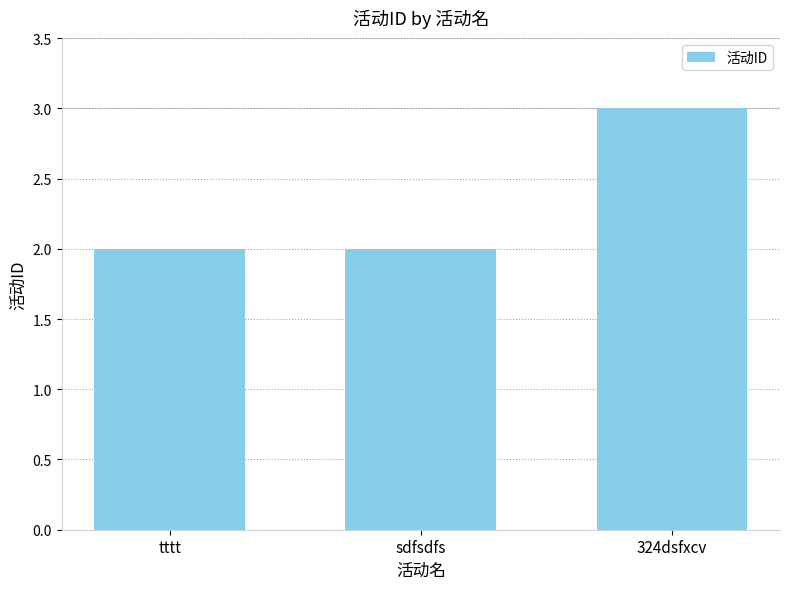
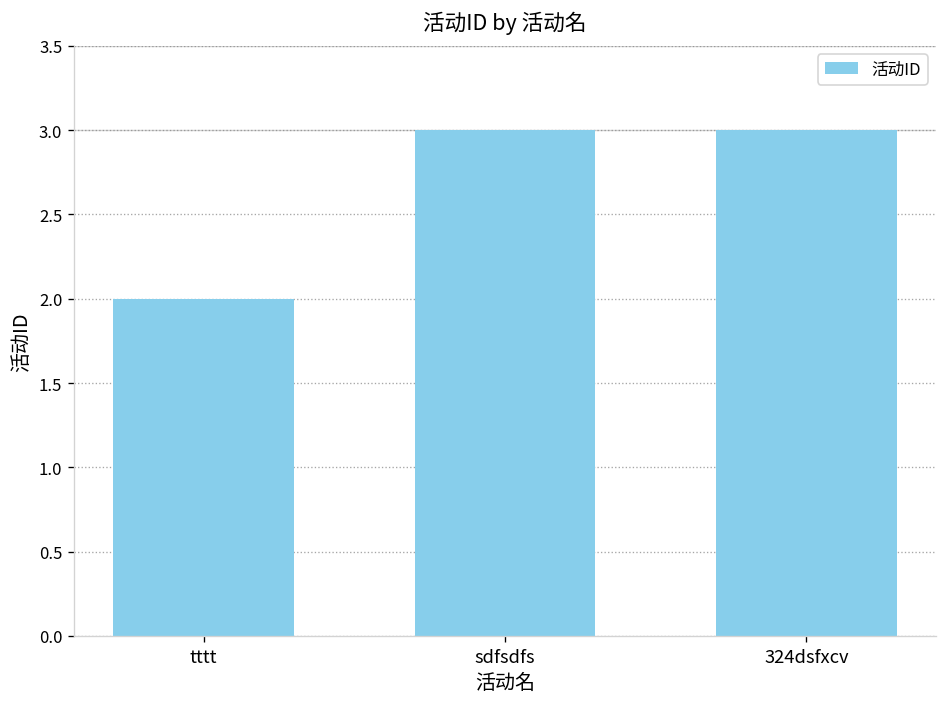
sdfsdfs: 2 -> 3
